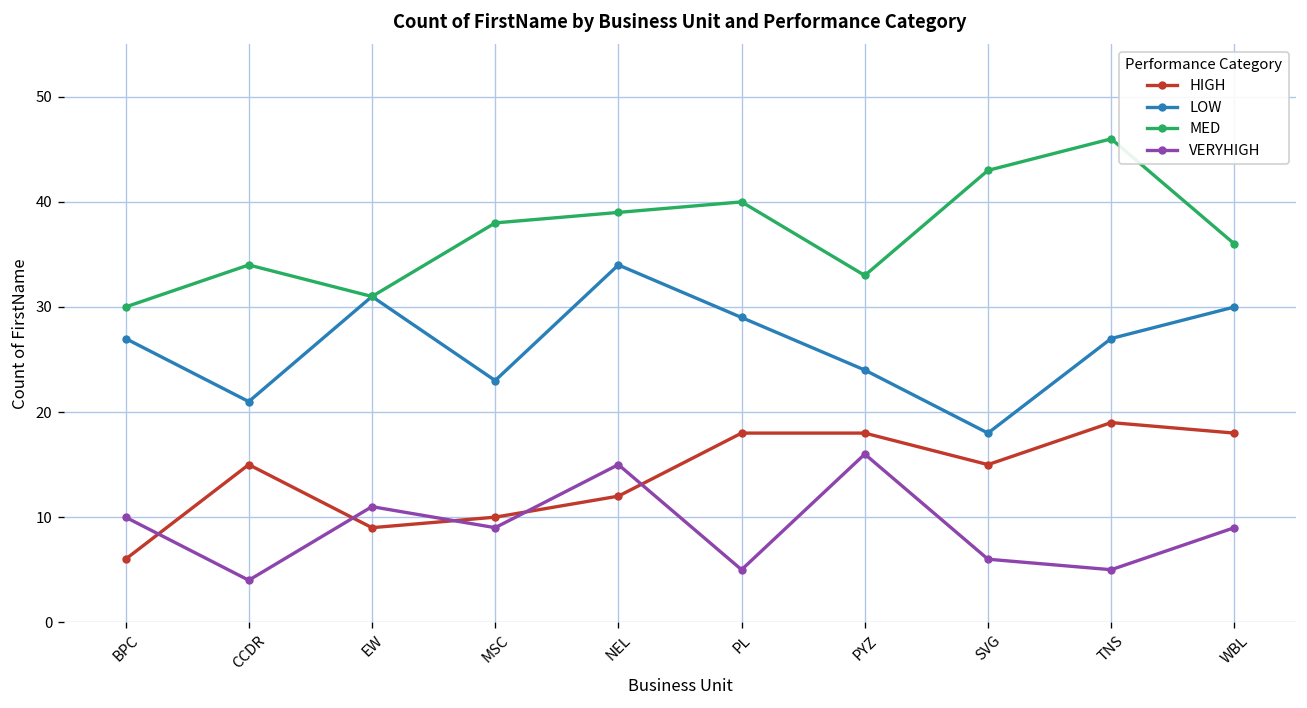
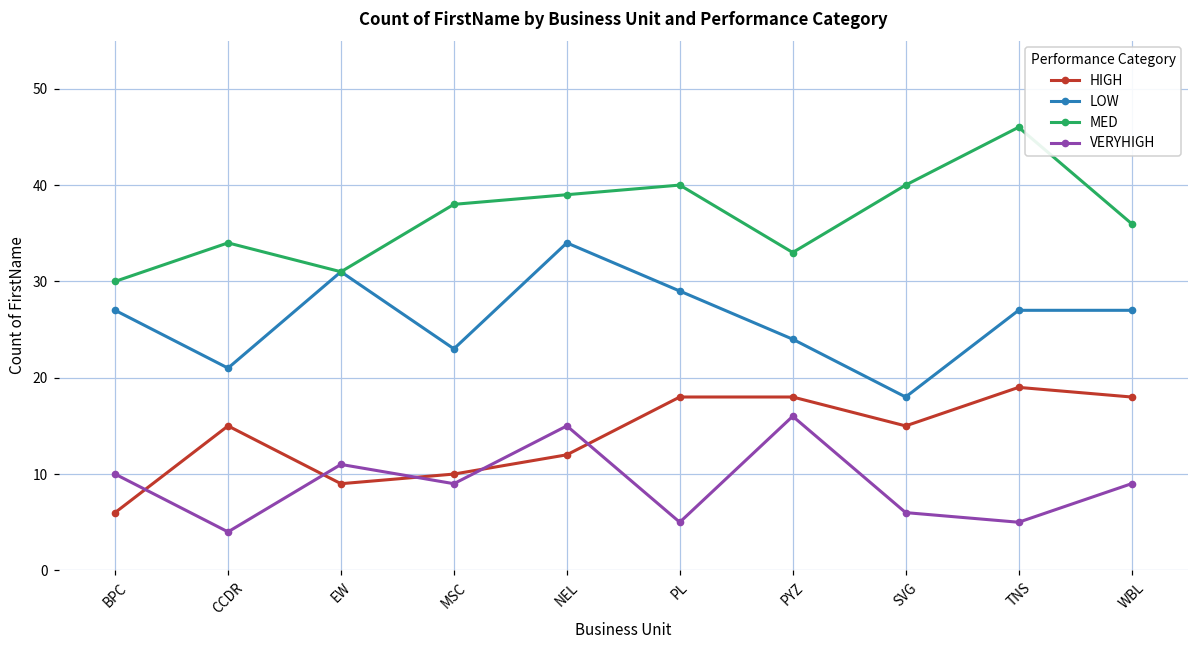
MED, SVG: 43 -> 40
LOW, WBL: 30 -> 27
